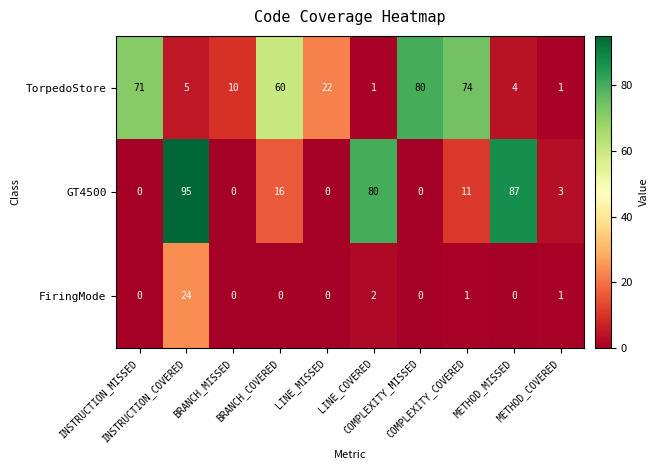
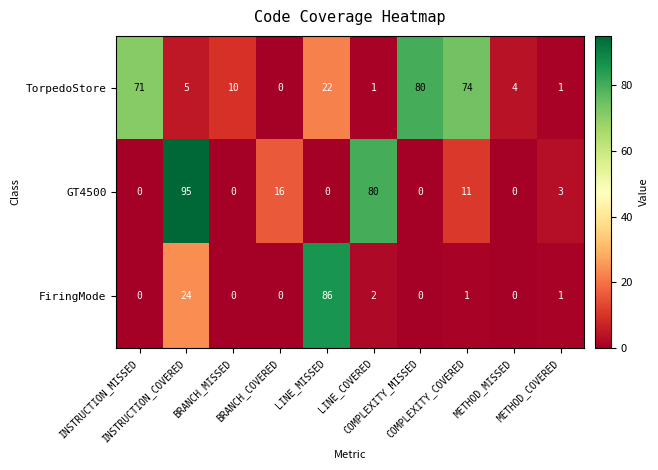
TorpedoStore, BRANCH_COVERED: 60 -> 0
GT4500, METHOD_MISSED: 87 -> 0
FiringMode, LINE_MISSED: 0 -> 86
